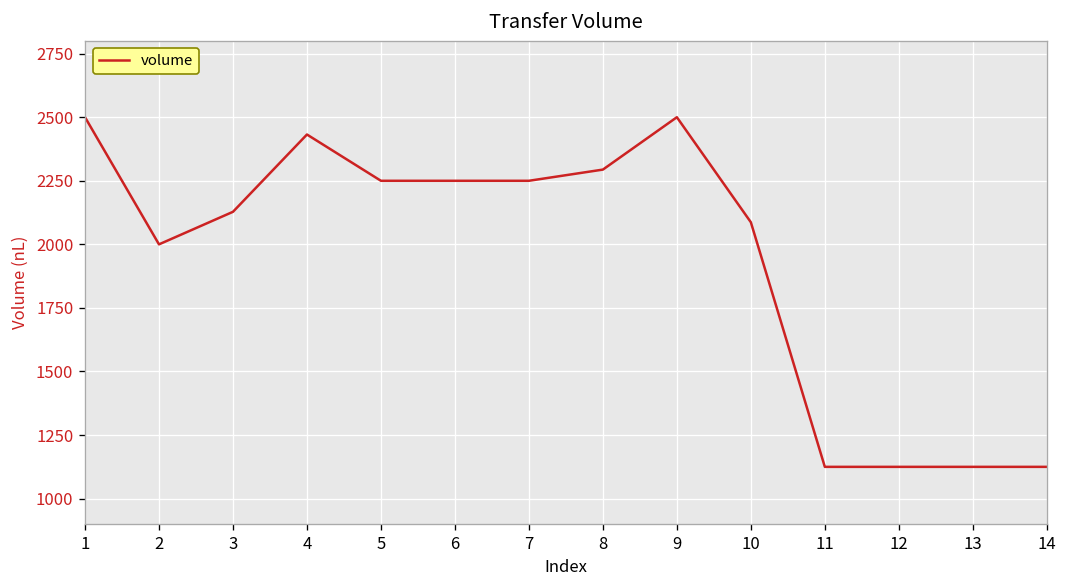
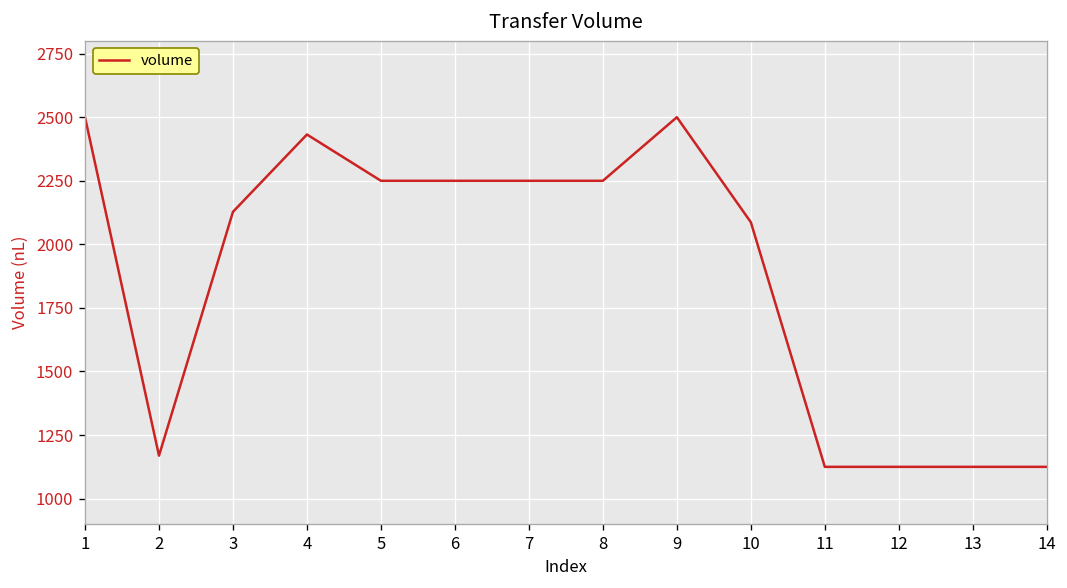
2: 2000 -> 1170
8: 2290 -> 2250
